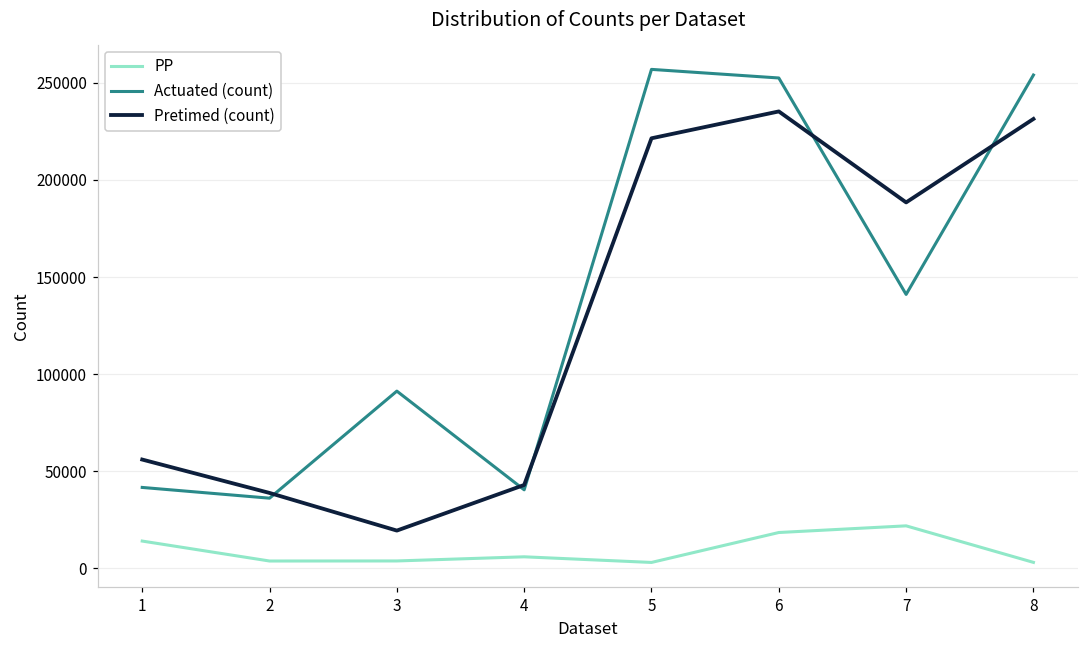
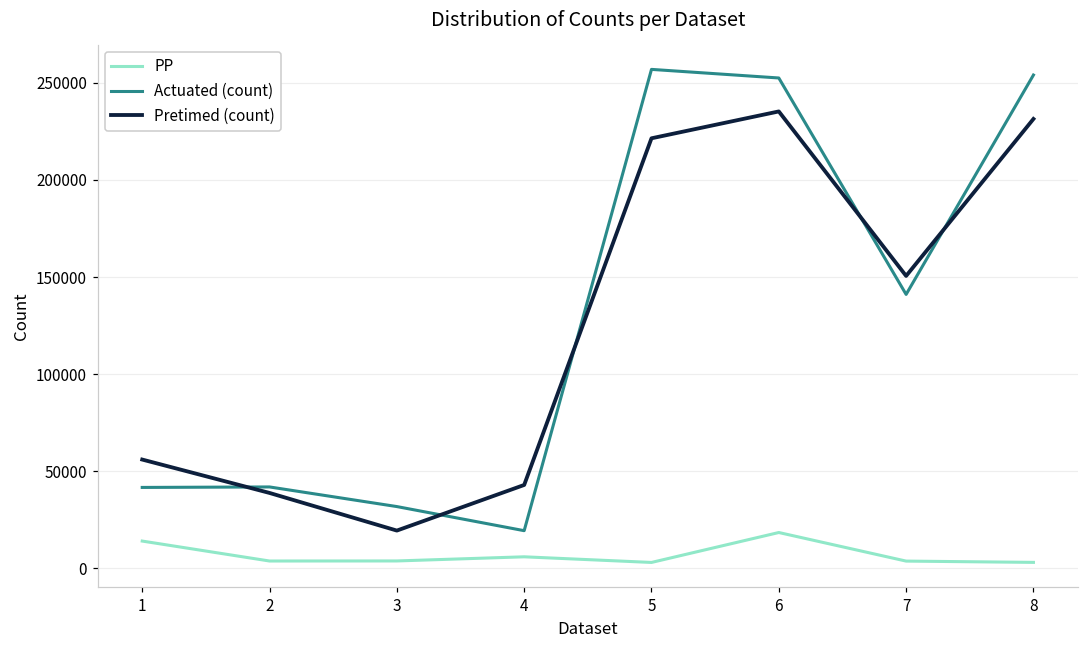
Actuated (count), 2: 36000 -> 42000
Actuated (count), 3: 91000 -> 32000
Actuated (count), 4: 40000 -> 19000
PP, 7: 22000 -> 4000
Pretimed (count), 7: 188000 -> 151000
